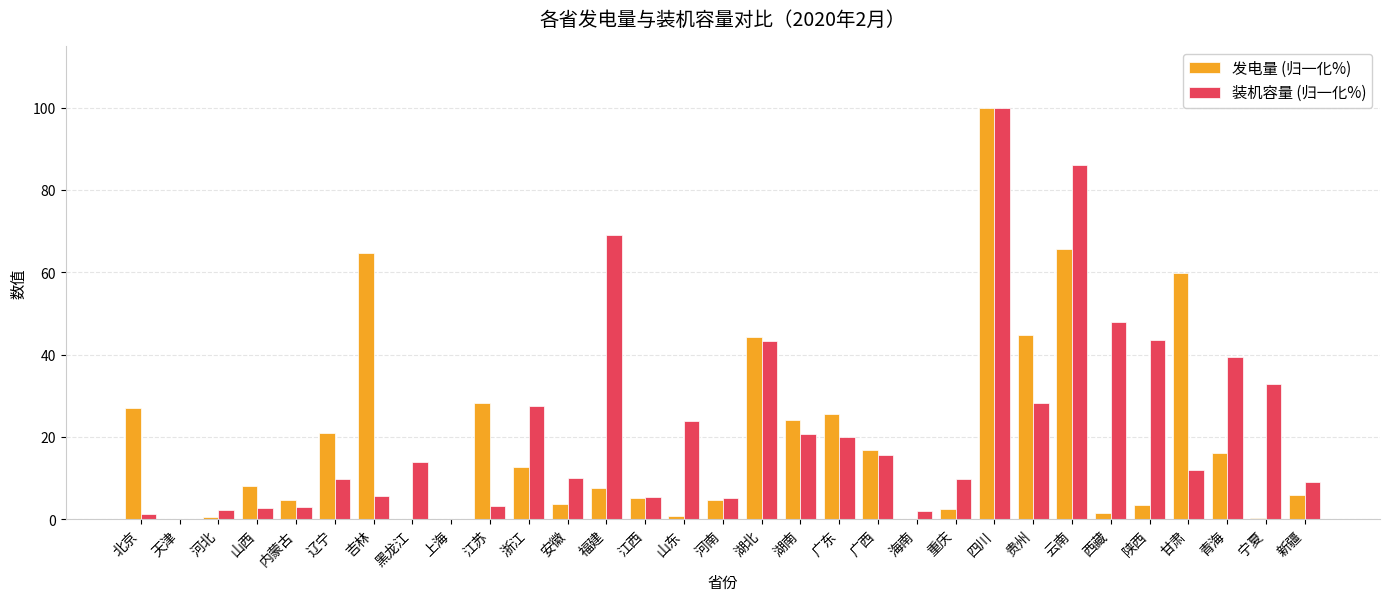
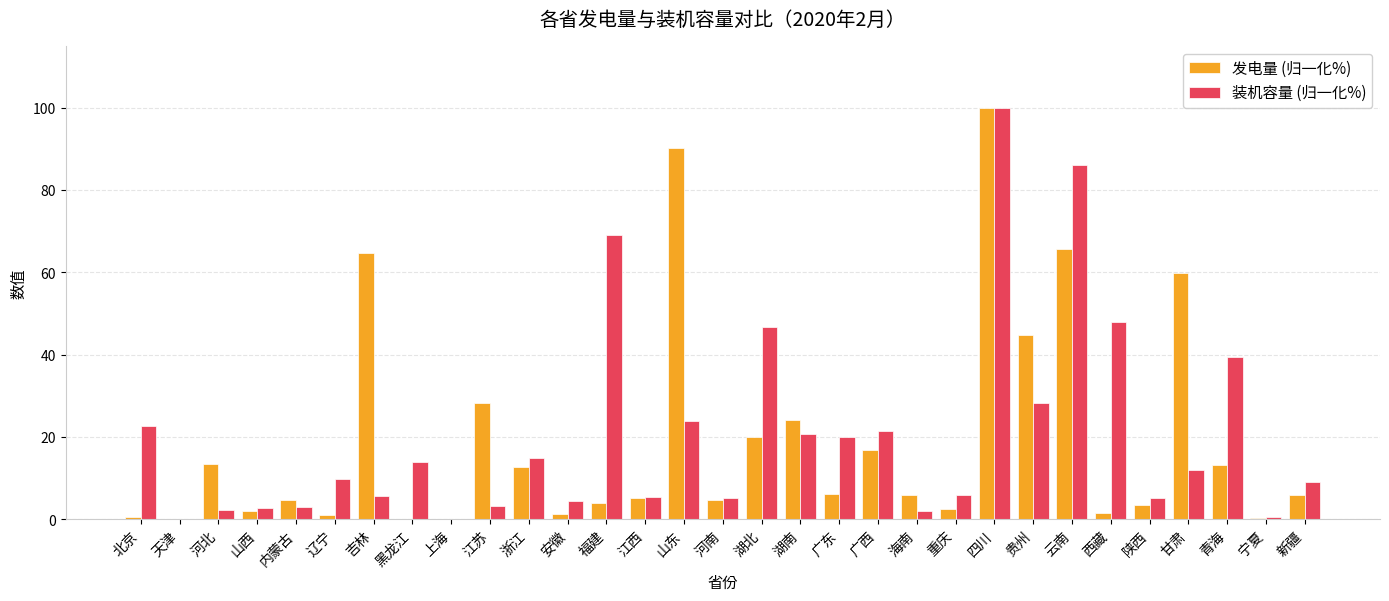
发电量 (归一化%), 北京: 27 -> 1
装机容量 (归一化%), 北京: 1 -> 23
发电量 (归一化%), 河北: 1 -> 14
发电量 (归一化%), 山西: 8 -> 2
发电量 (归一化%), 辽宁: 21 -> 1
装机容量 (归一化%), 浙江: 27 -> 15
发电量 (归一化%), 安徽: 4 -> 1
装机容量 (归一化%), 安徽: 10 -> 4
发电量 (归一化%), 福建: 8 -> 4
发电量 (归一化%), 山东: 1 -> 90
发电量 (归一化%), 湖北: 44 -> 20
装机容量 (归一化%), 湖北: 43 -> 47
发电量 (归一化%), 广东: 26 -> 6
装机容量 (归一化%), 广西: 16 -> 21
发电量 (归一化%), 海南: 0 -> 6
装机容量 (归一化%), 重庆: 10 -> 6
装机容量 (归一化%), 陕西: 44 -> 5
发电量 (归一化%), 青海: 16 -> 13
装机容量 (归一化%), 宁夏: 33 -> 1
